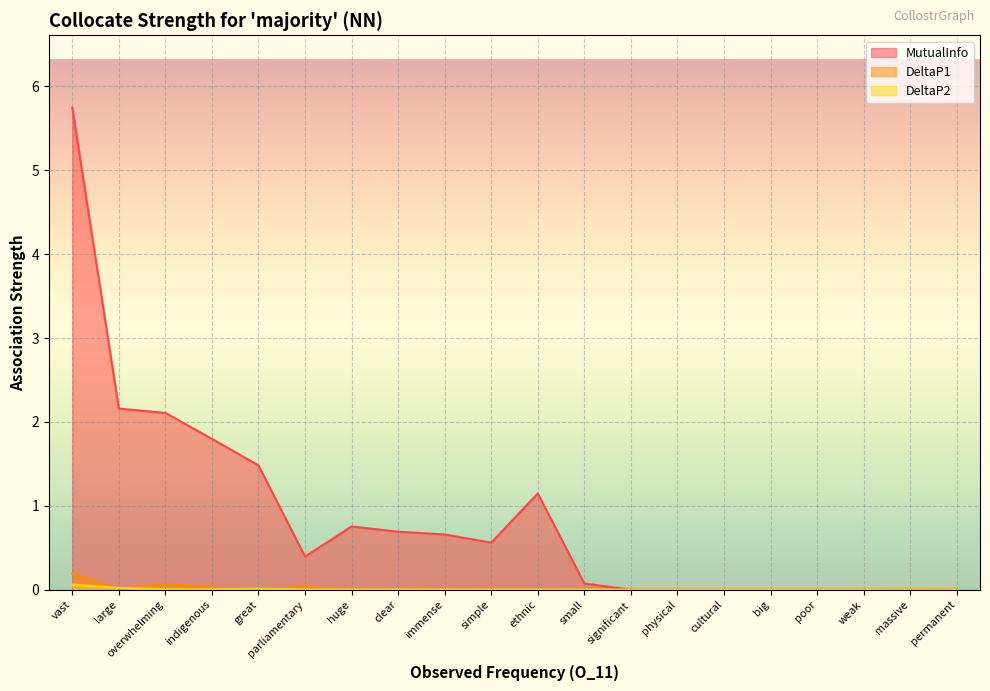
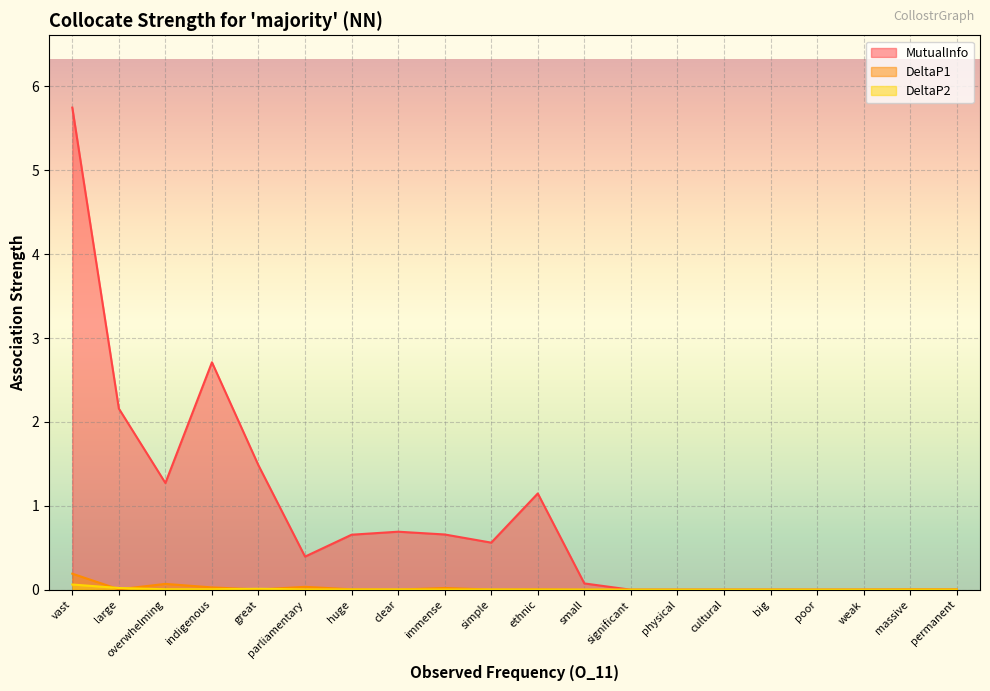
MutualInfo, overwhelming: 2.1 -> 1.3
MutualInfo, indigenous: 1.8 -> 2.7
MutualInfo, huge: 0.8 -> 0.7
